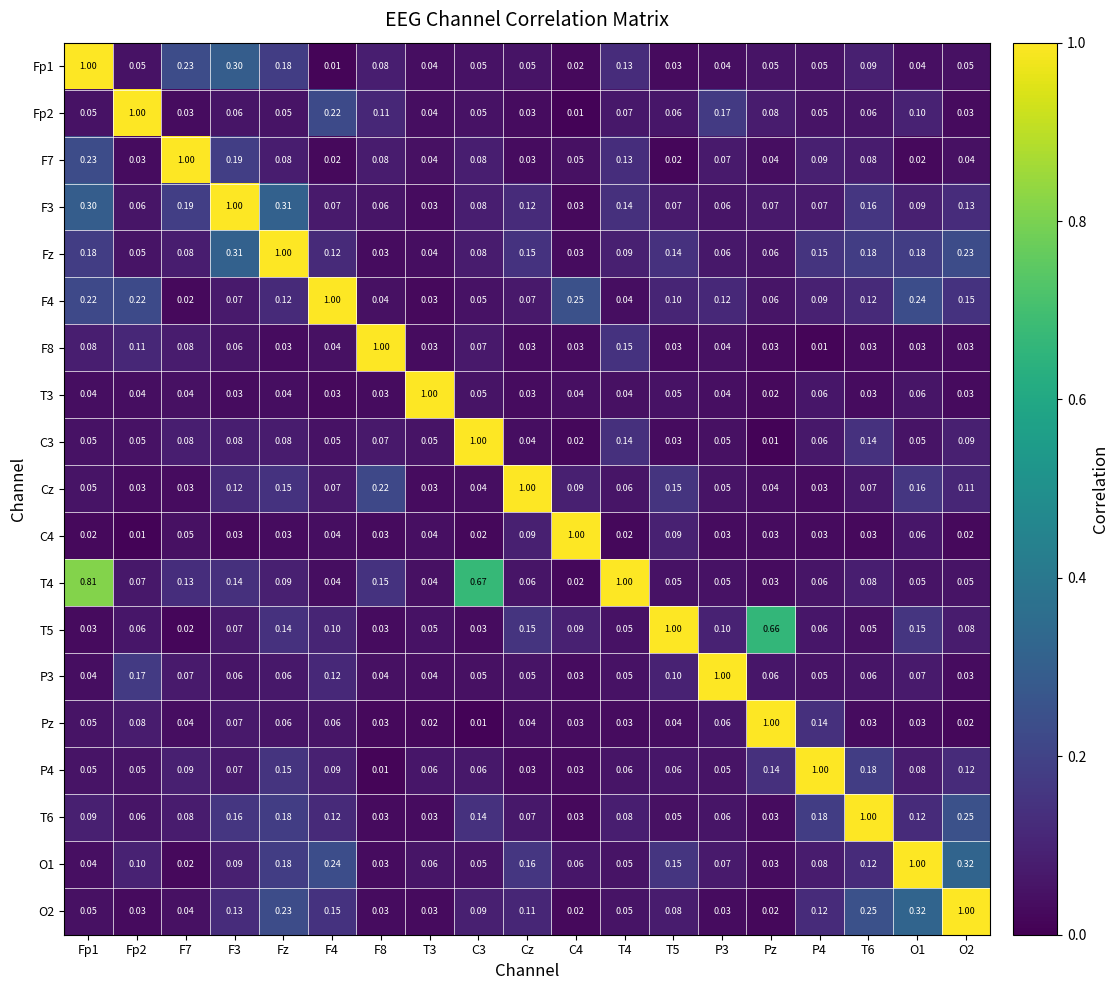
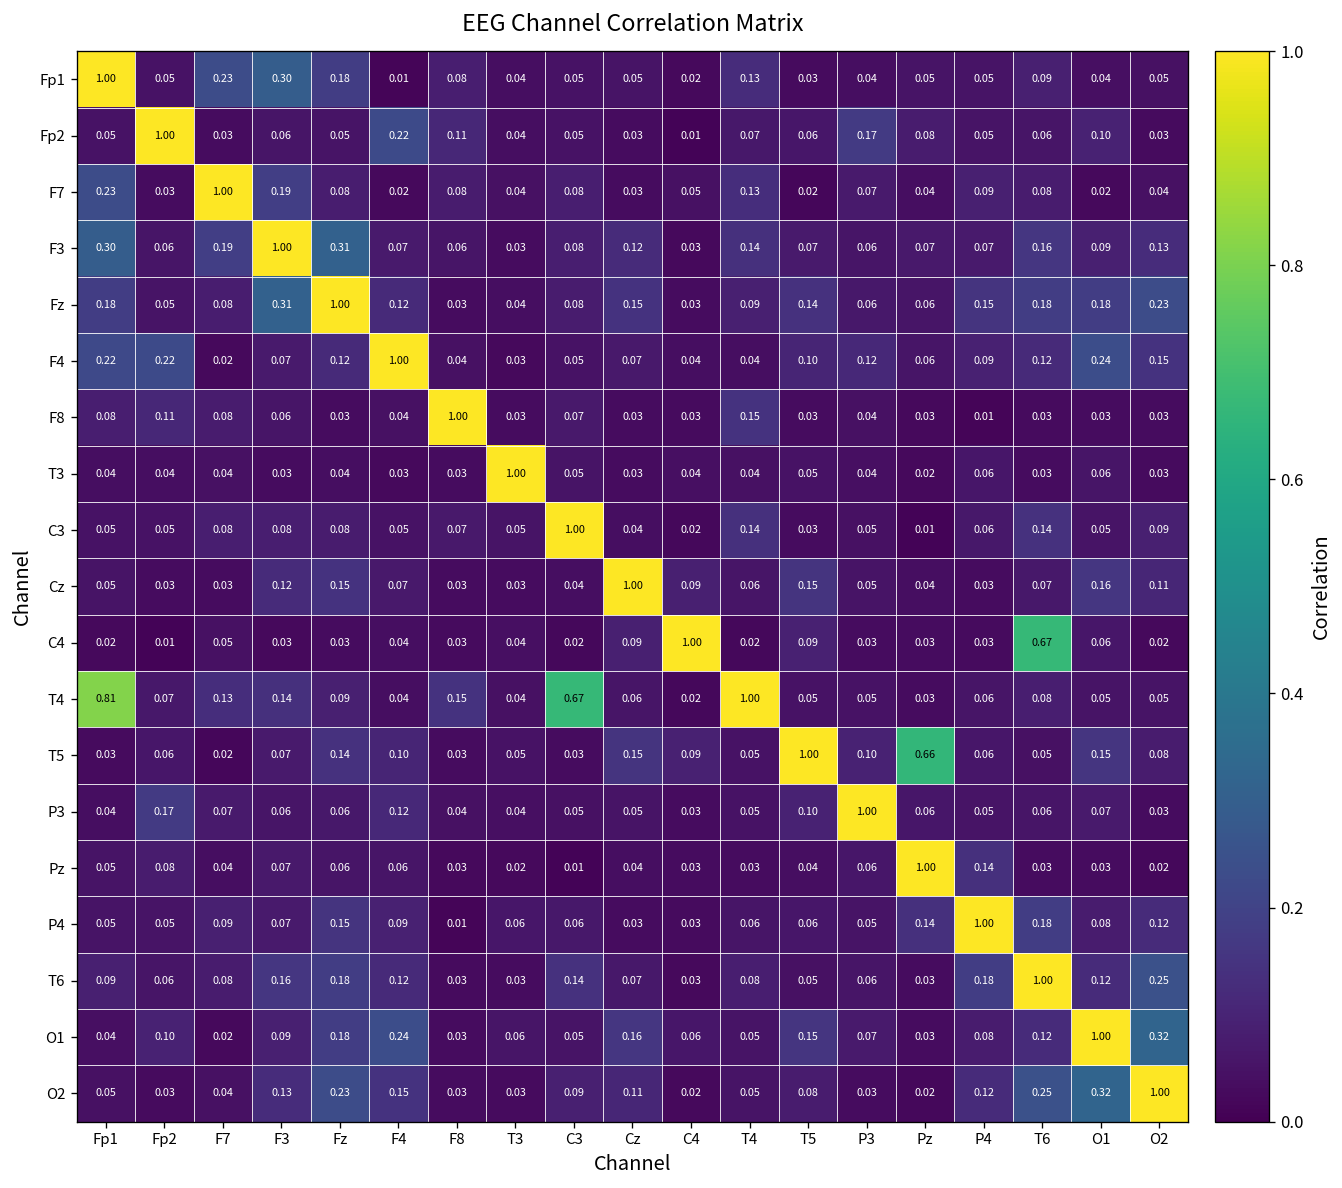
F4, C4: 0.25 -> 0.04
Cz, F8: 0.22 -> 0.03
C4, T6: 0.03 -> 0.67
